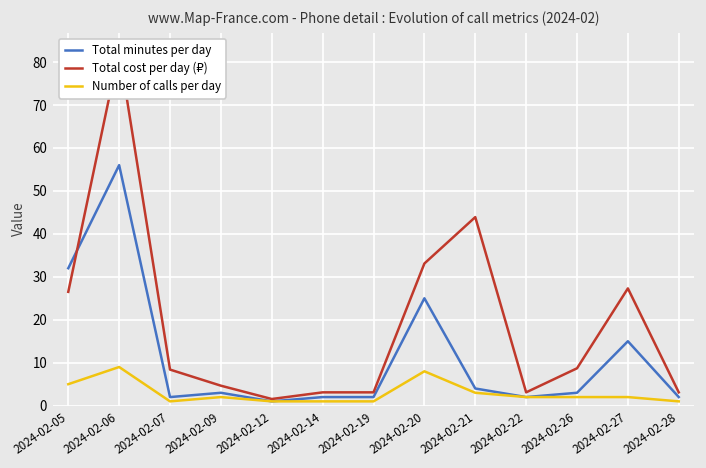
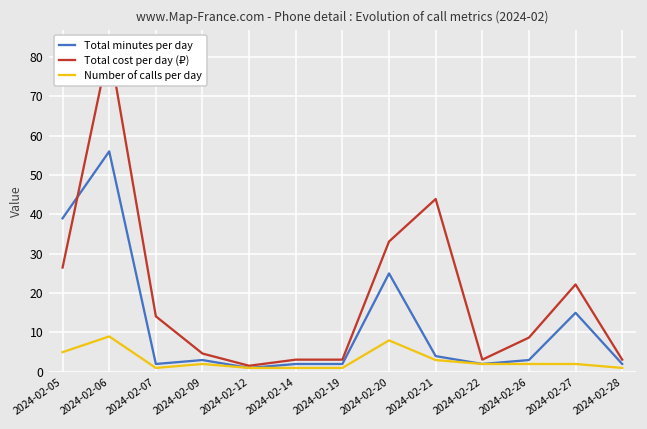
Total minutes per day, 2024-02-05: 32 -> 39
Total cost per day (₽), 2024-02-07: 8 -> 14
Total cost per day (₽), 2024-02-27: 27 -> 22
